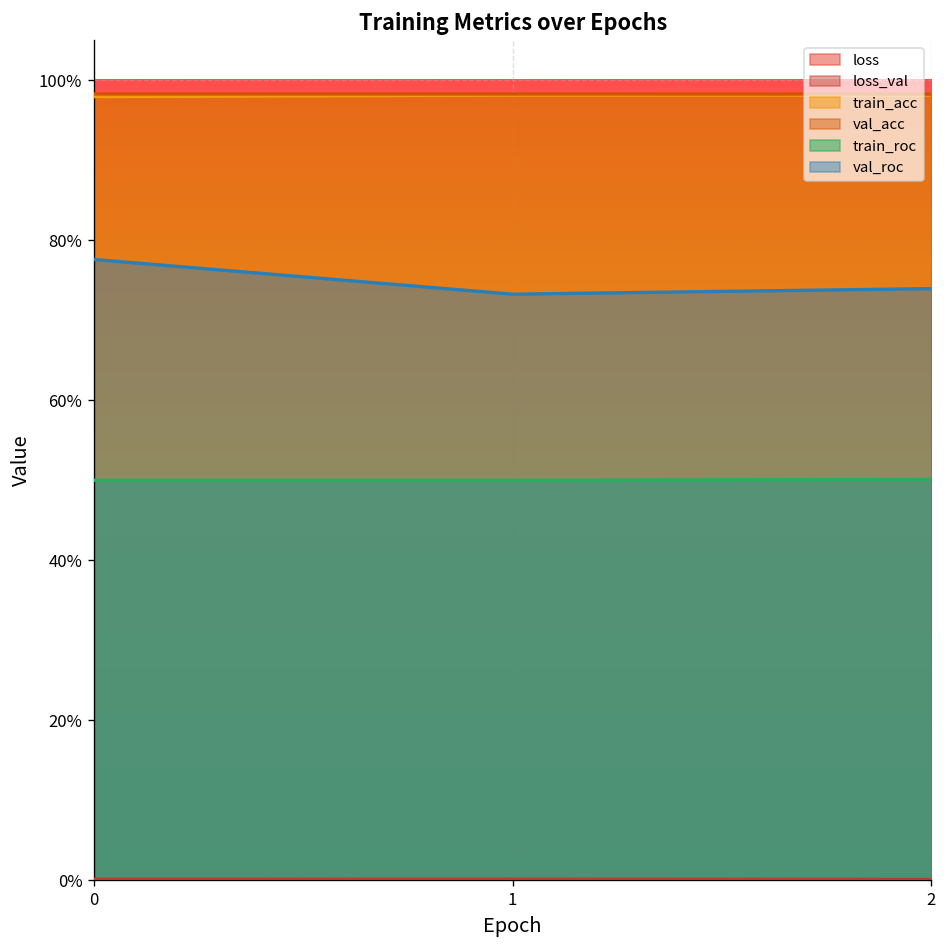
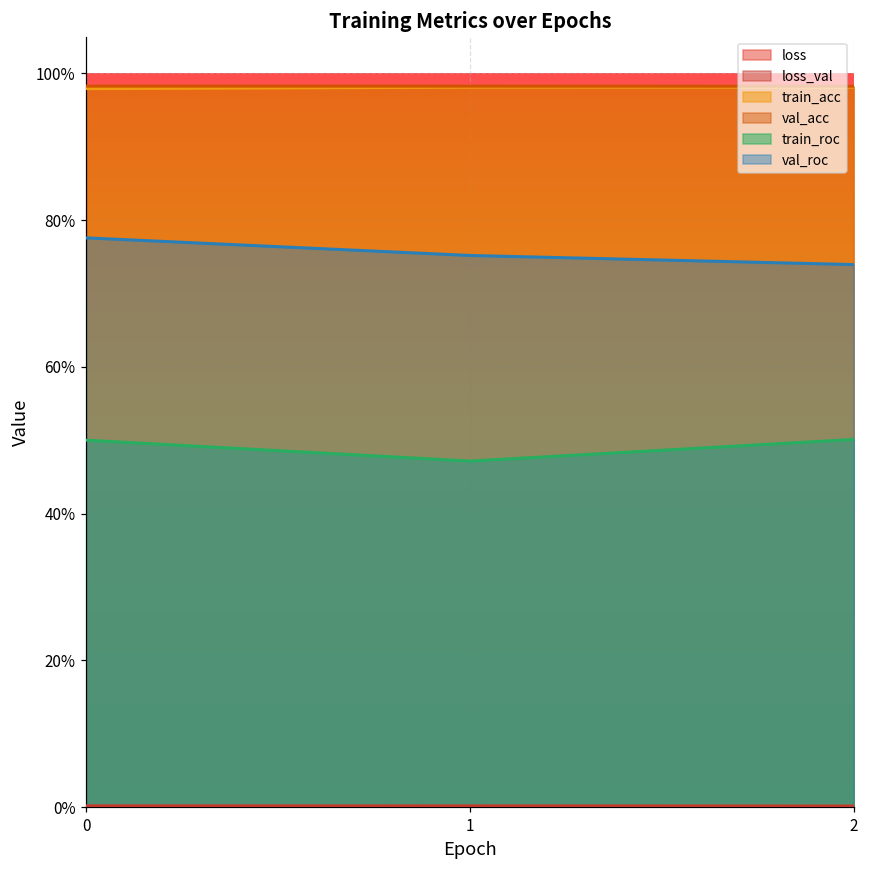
train_roc, 1: 50% -> 47%
val_roc, 1: 73% -> 75%
